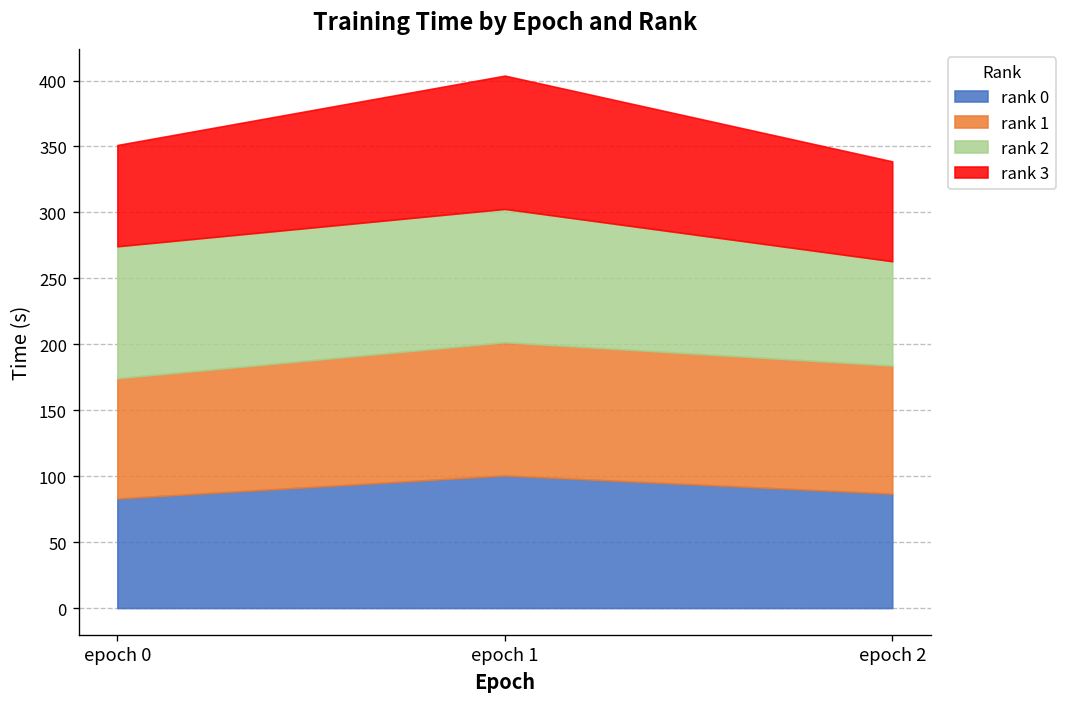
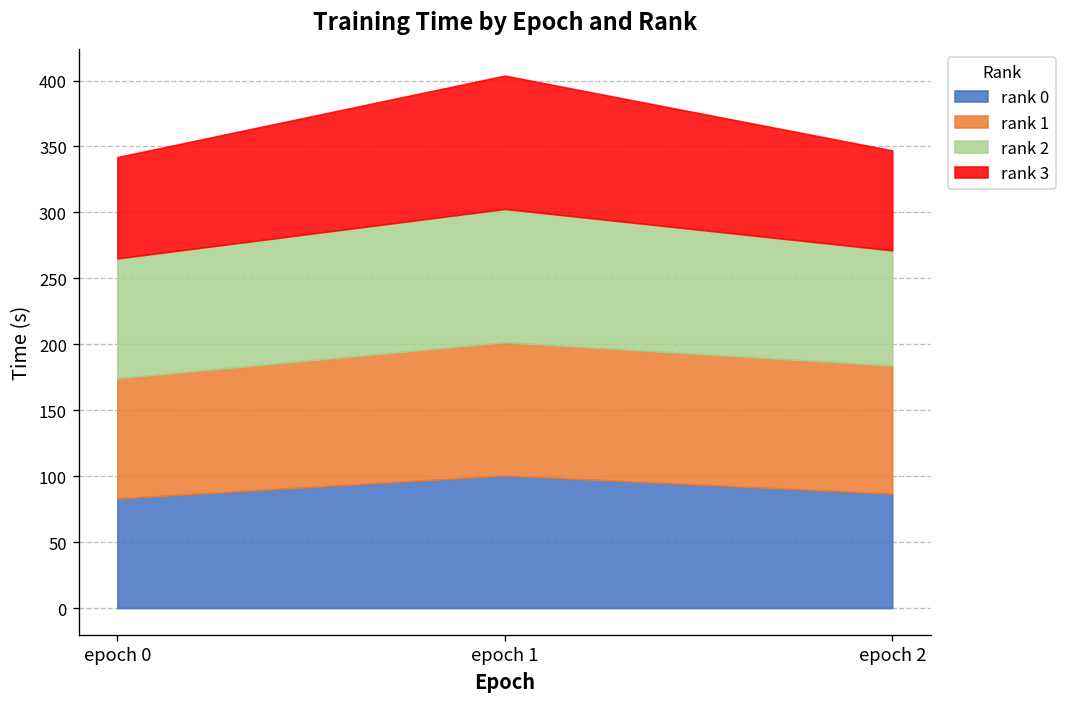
rank 2, epoch 0: 100 -> 91
rank 2, epoch 2: 79 -> 87
